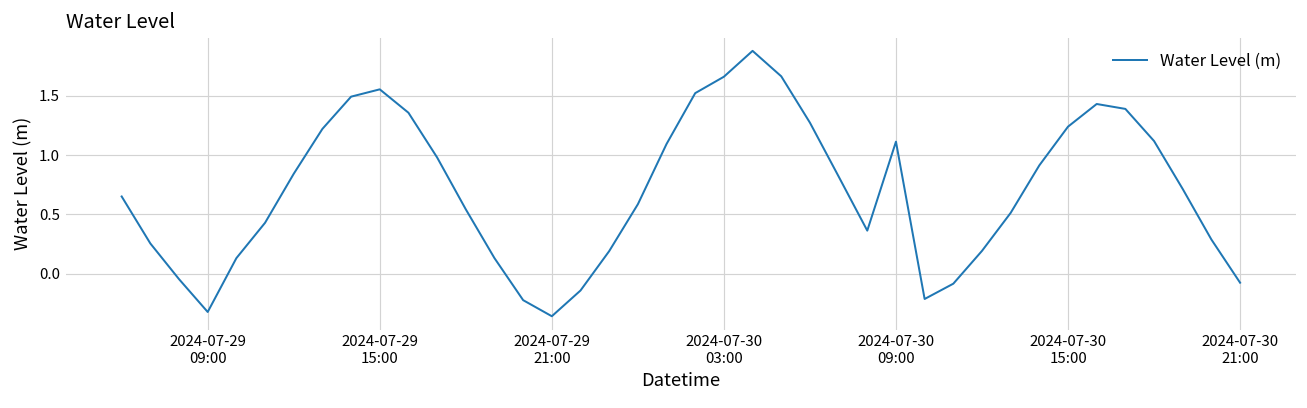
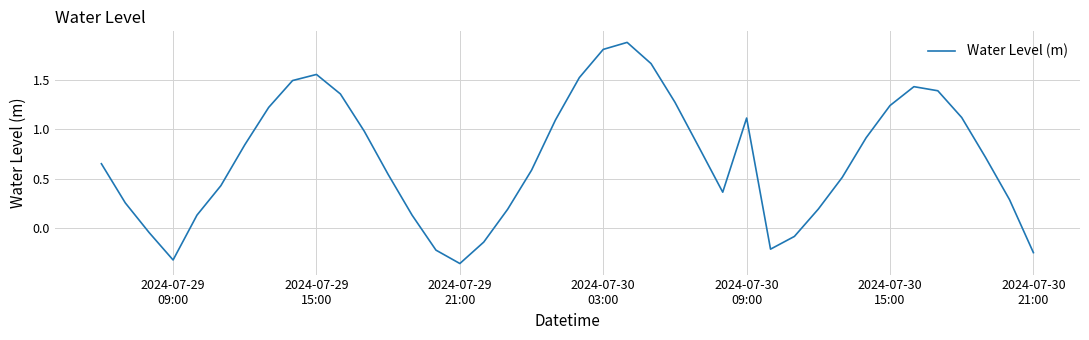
2024-07-30 03:00: 1.7 -> 1.8
2024-07-30 21:00: -0.1 -> -0.3
